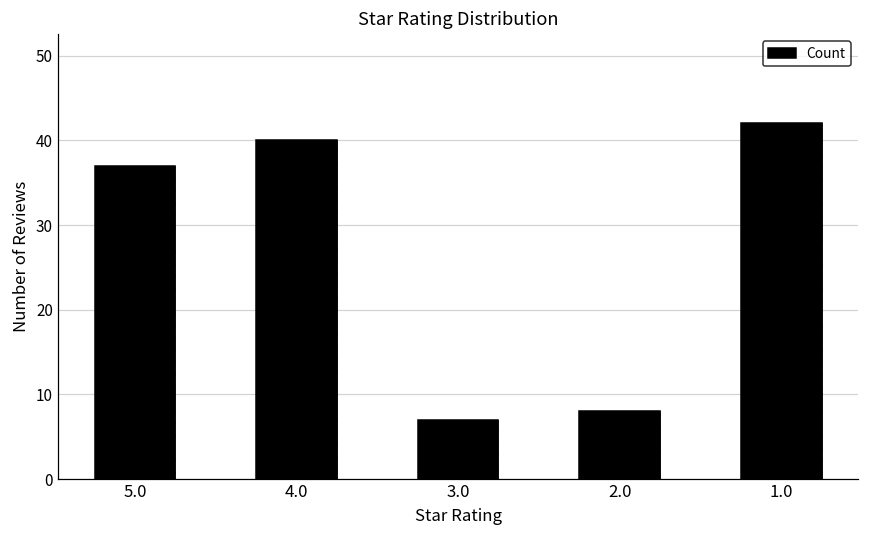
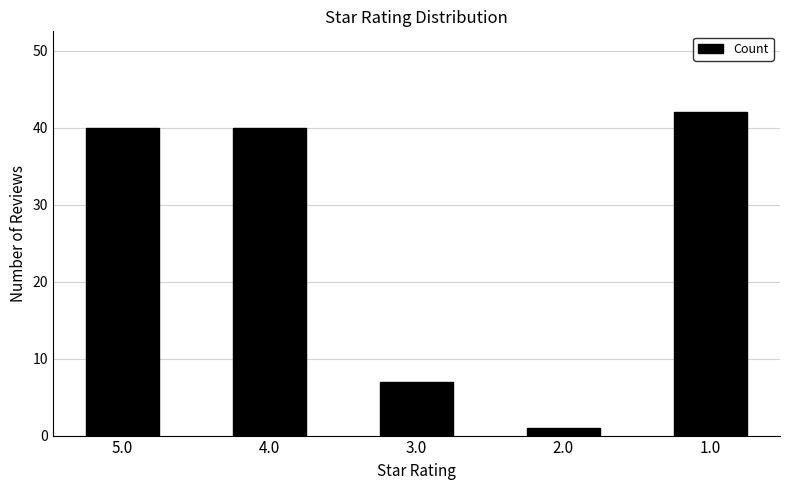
5.0: 37 -> 40
2.0: 8 -> 1
